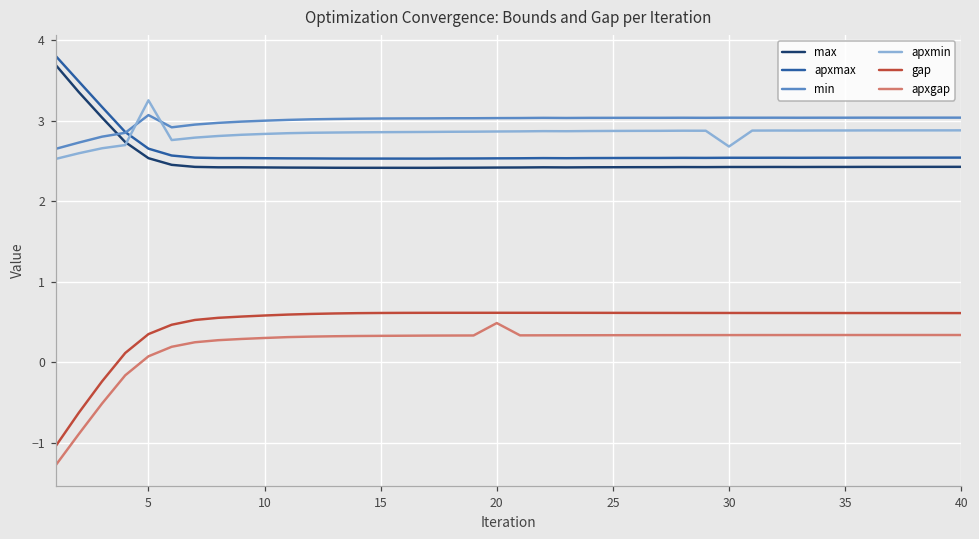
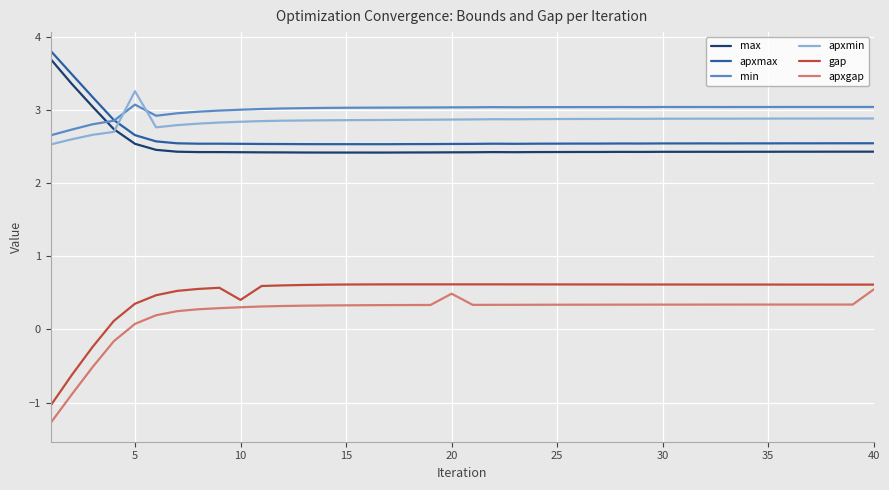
gap, 10: 0.6 -> 0.4
apxmin, 30: 2.7 -> 2.9
apxgap, 40: 0.3 -> 0.5
